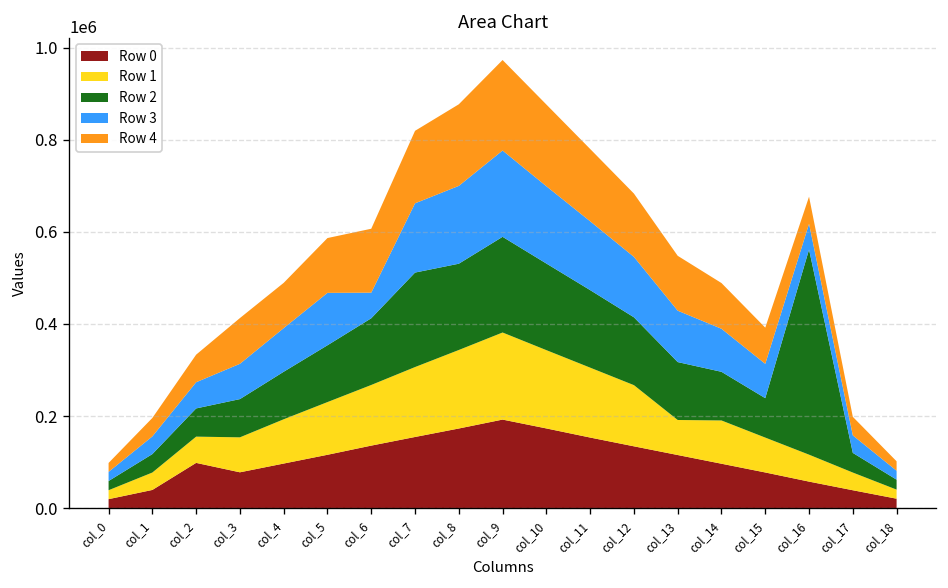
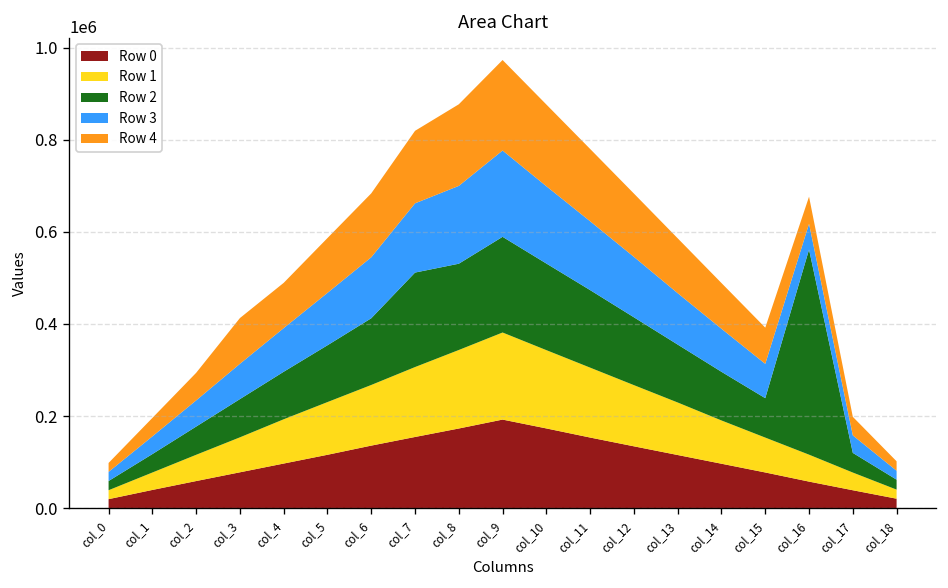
Row 0, col_2: 100000 -> 60000
Row 3, col_6: 60000 -> 130000
Row 1, col_13: 80000 -> 110000
